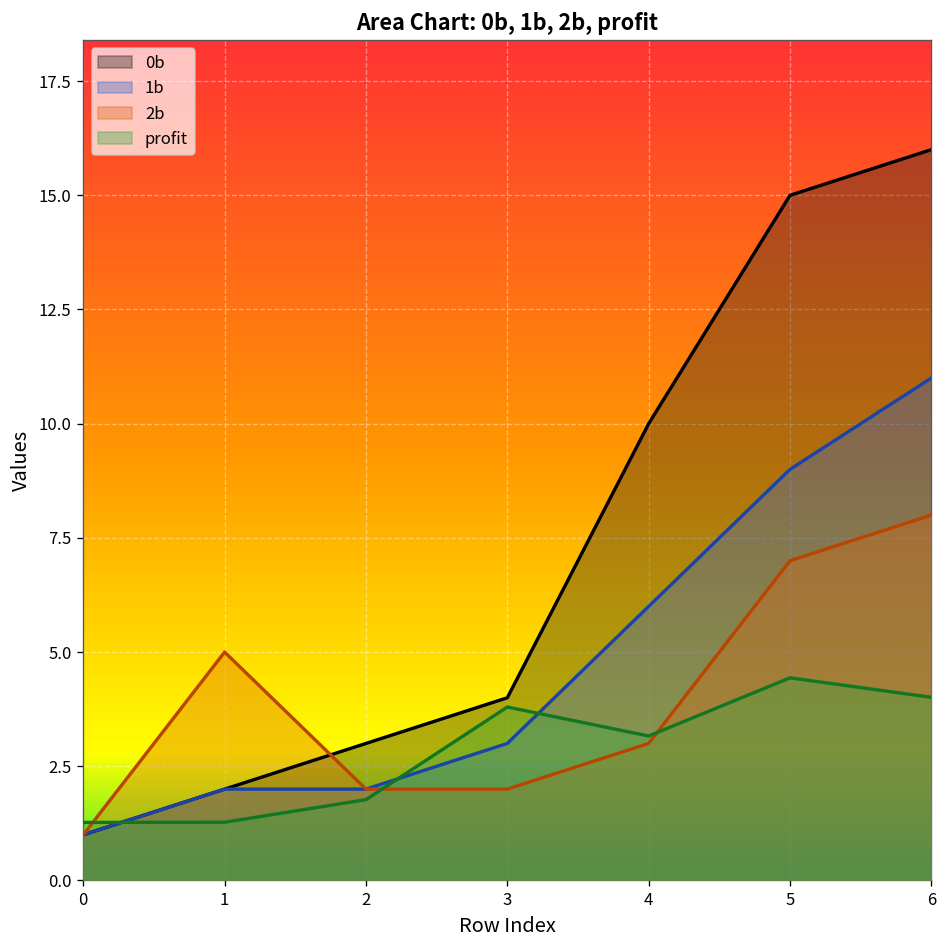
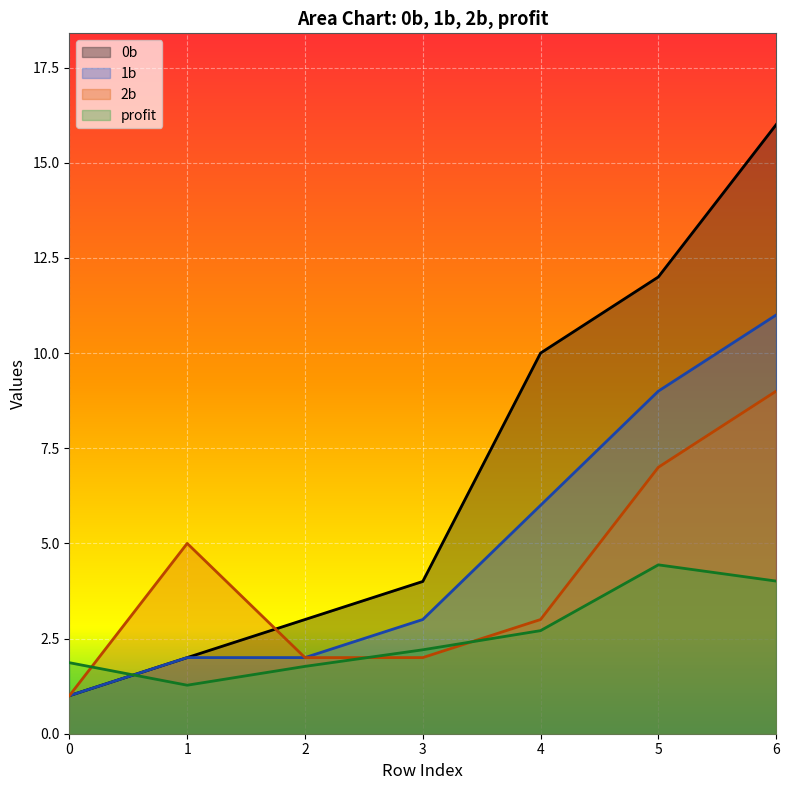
profit, 0: 1.3 -> 1.9
profit, 3: 3.8 -> 2.2
profit, 4: 3.2 -> 2.7
0b, 5: 15 -> 12
2b, 6: 8 -> 9
